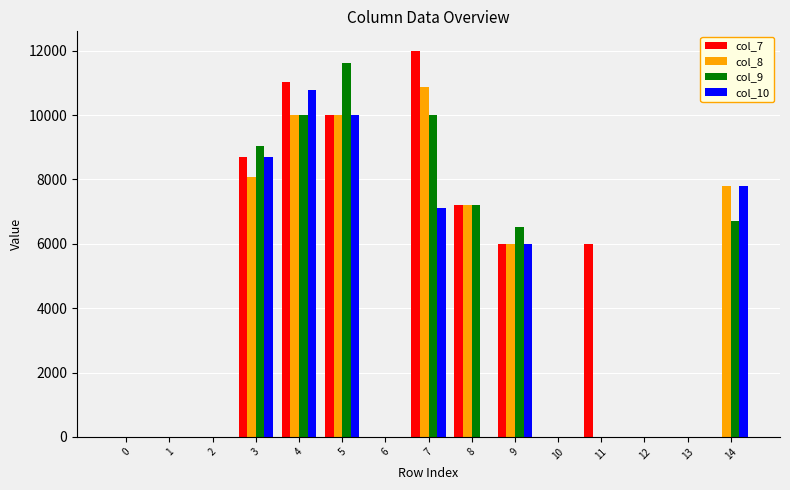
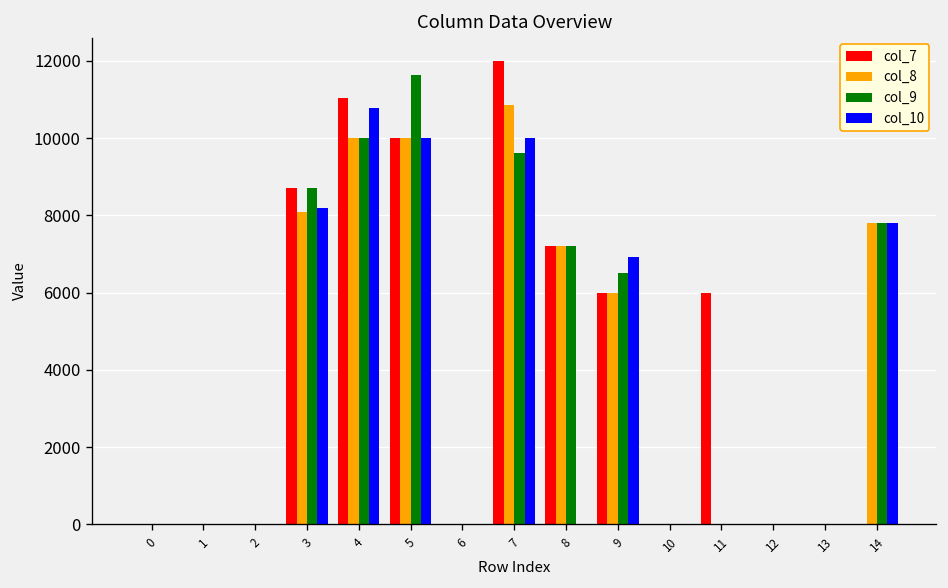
col_9, 3: 9000 -> 8700
col_10, 3: 8700 -> 8200
col_9, 7: 10000 -> 9600
col_10, 7: 7100 -> 10000
col_10, 9: 6000 -> 6900
col_9, 14: 6700 -> 7800
